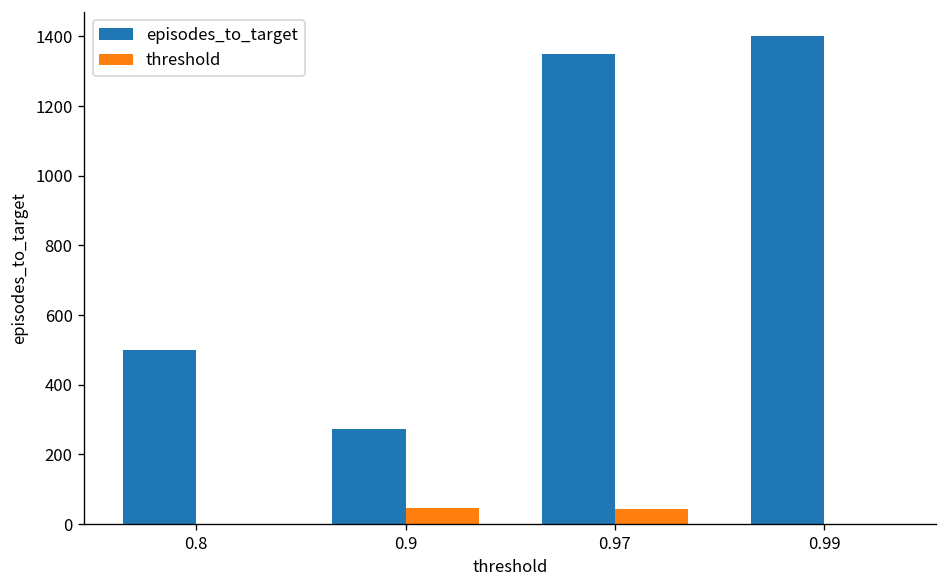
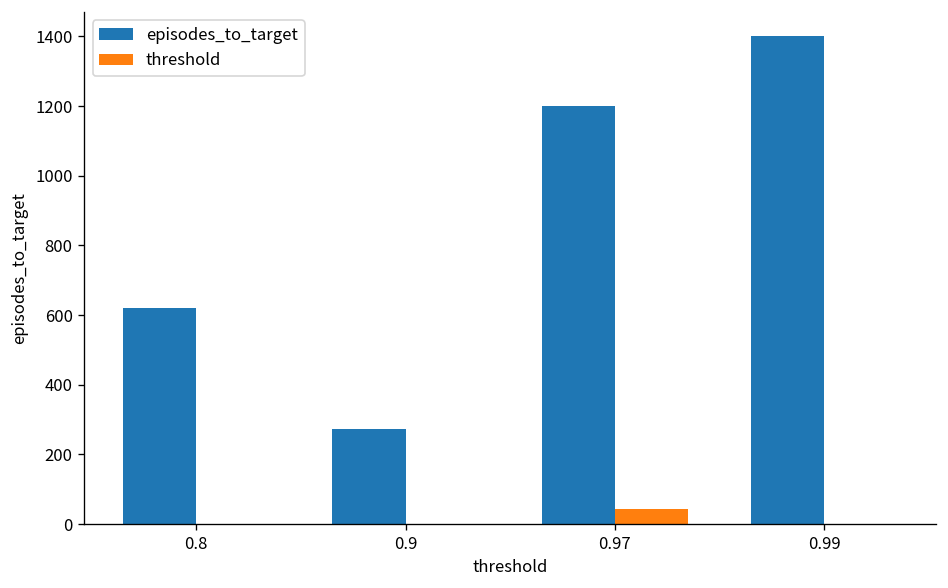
episodes_to_target, 0.8: 500 -> 620
threshold, 0.9: 50 -> 0
episodes_to_target, 0.97: 1350 -> 1200
